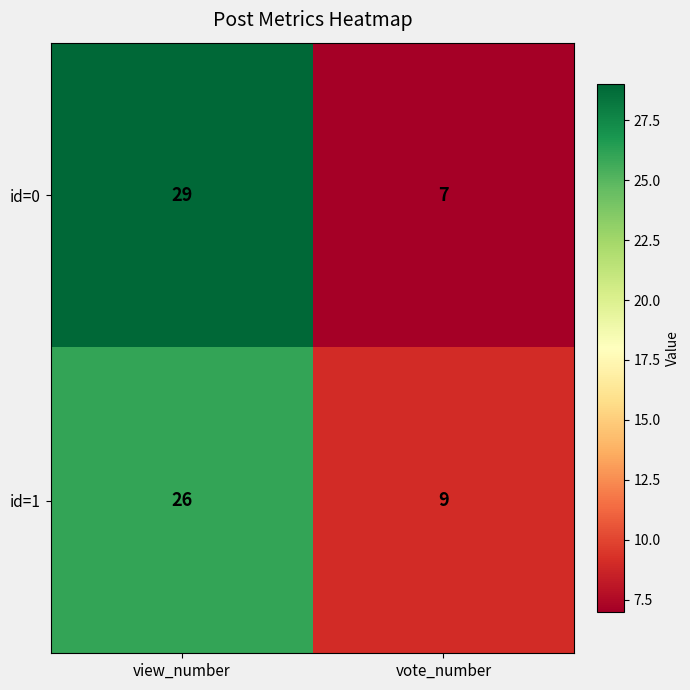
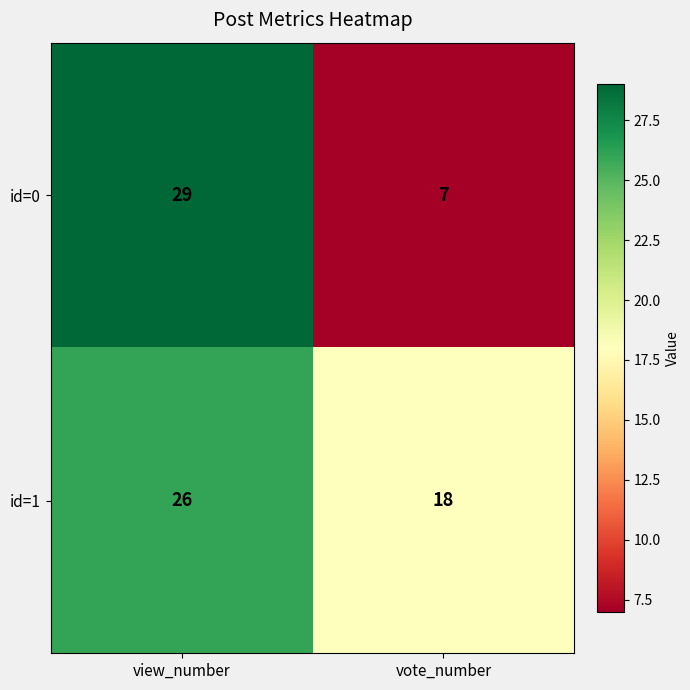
id=1, vote_number: 9 -> 18
